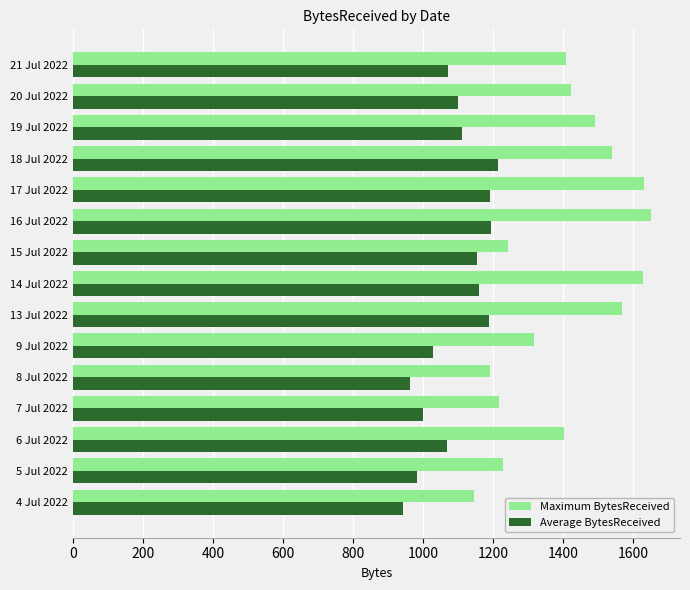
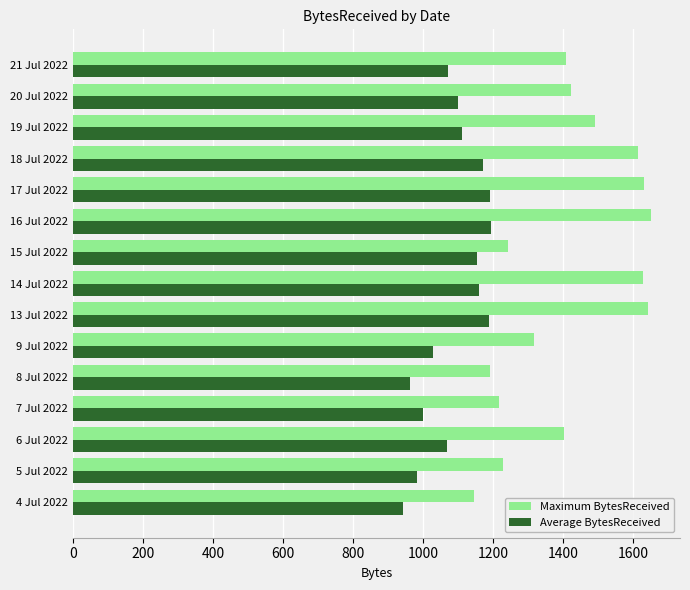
Maximum BytesReceived, 18 Jul 2022: 1540 -> 1620
Average BytesReceived, 18 Jul 2022: 1210 -> 1170
Maximum BytesReceived, 13 Jul 2022: 1570 -> 1640
